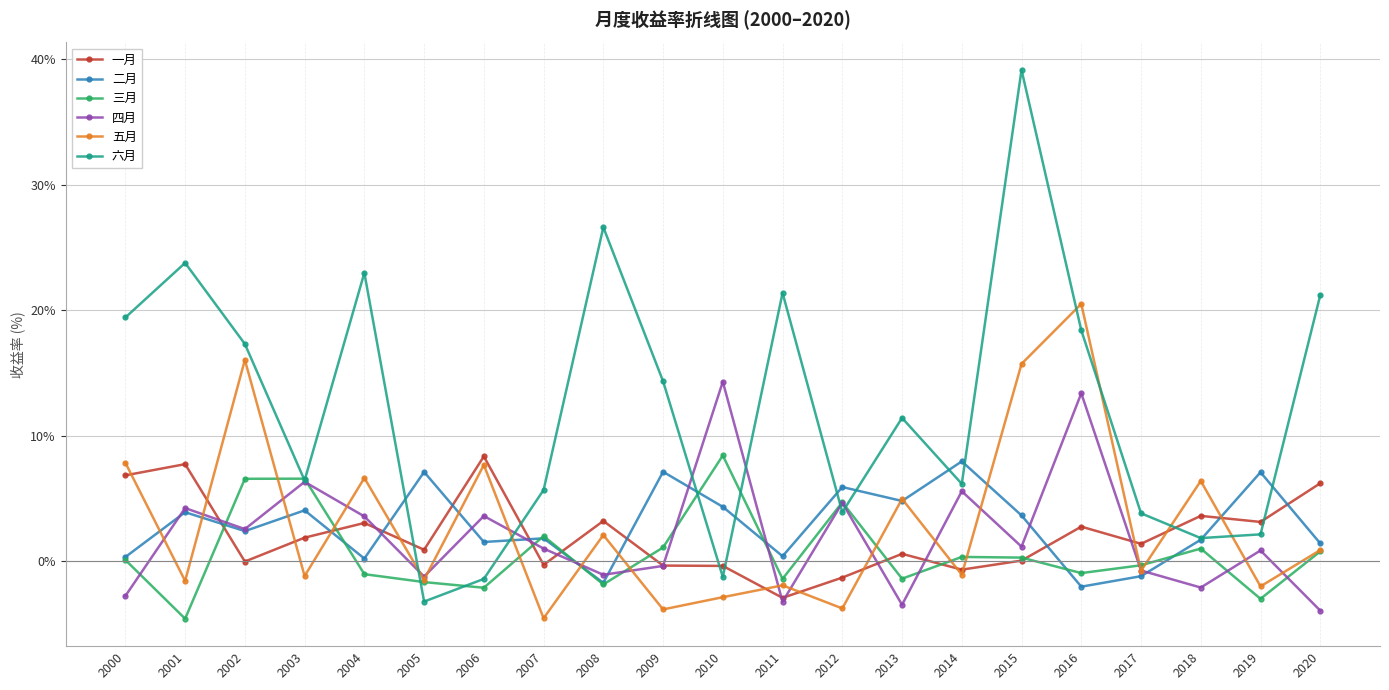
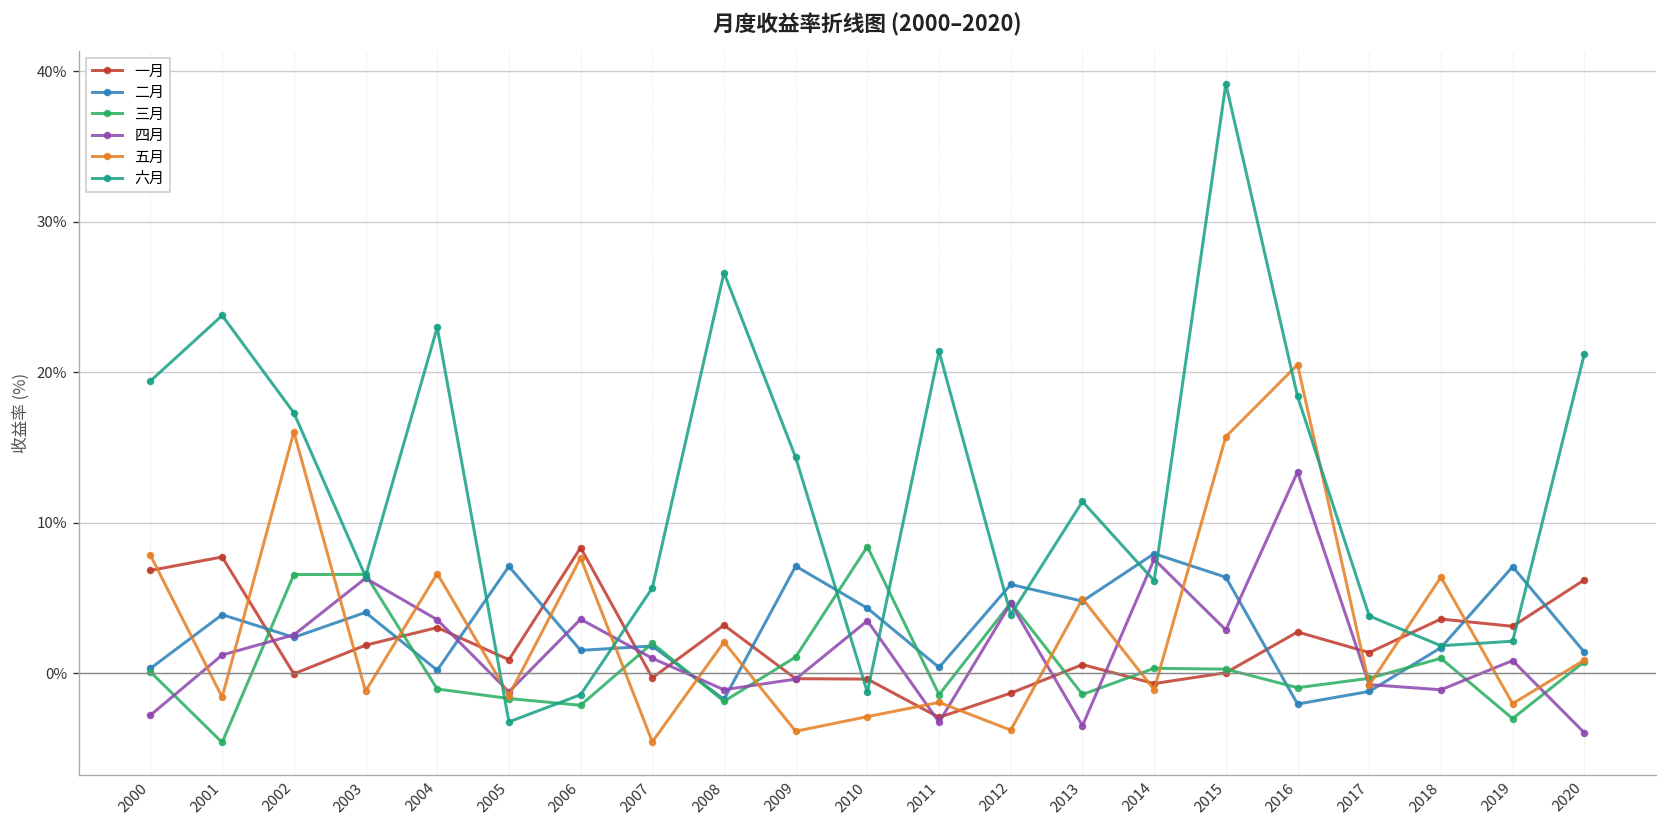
四月, 2001: 4.2% -> 1.2%
四月, 2010: 14.3% -> 3.5%
四月, 2014: 5.6% -> 7.6%
二月, 2015: 3.6% -> 6.4%
四月, 2015: 1.2% -> 2.9%
四月, 2018: -2.1% -> -1.1%
